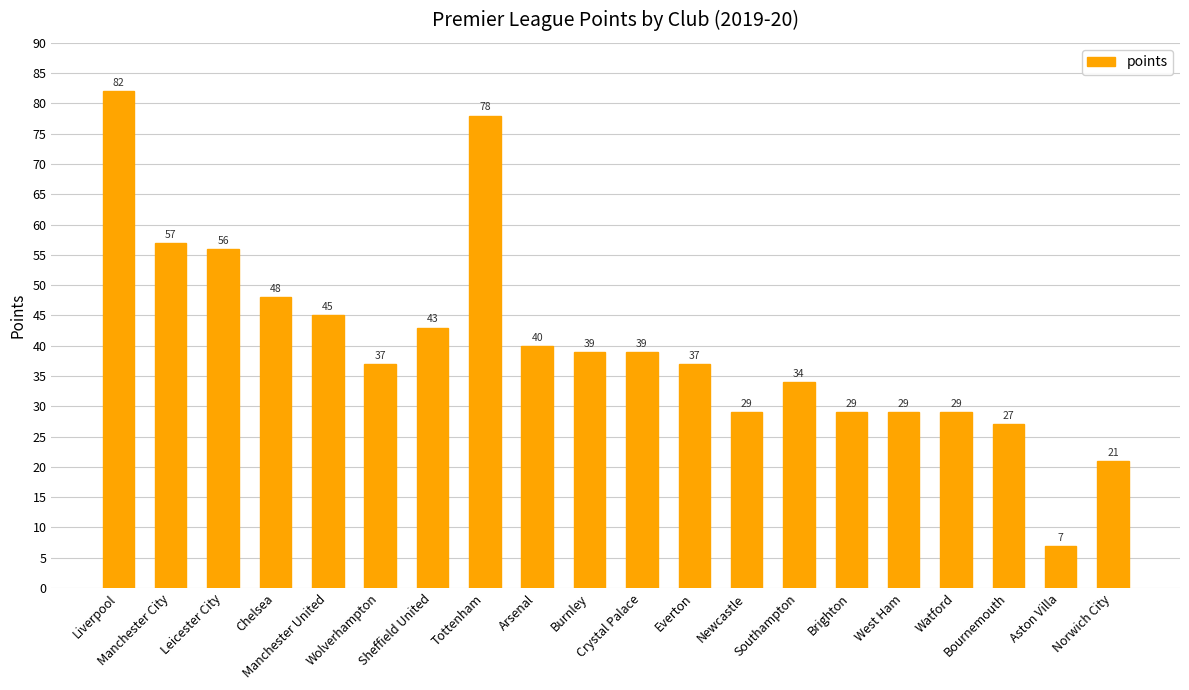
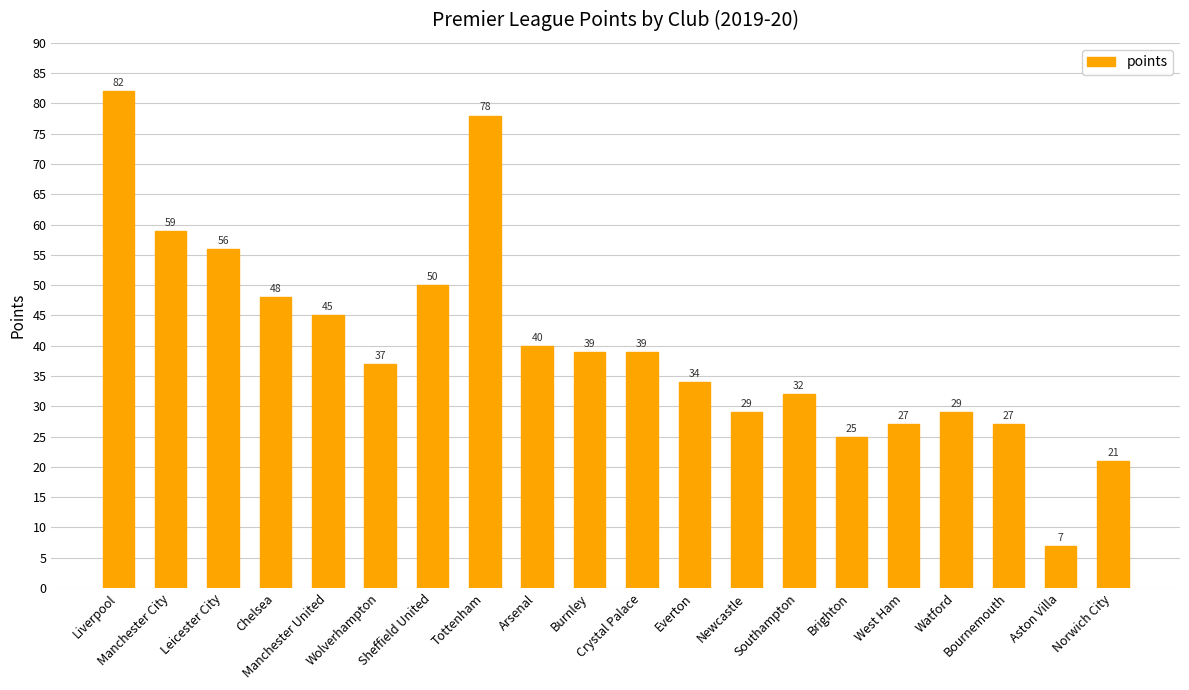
Manchester City: 57 -> 59
Sheffield United: 43 -> 50
Everton: 37 -> 34
Southampton: 34 -> 32
Brighton: 29 -> 25
West Ham: 29 -> 27
